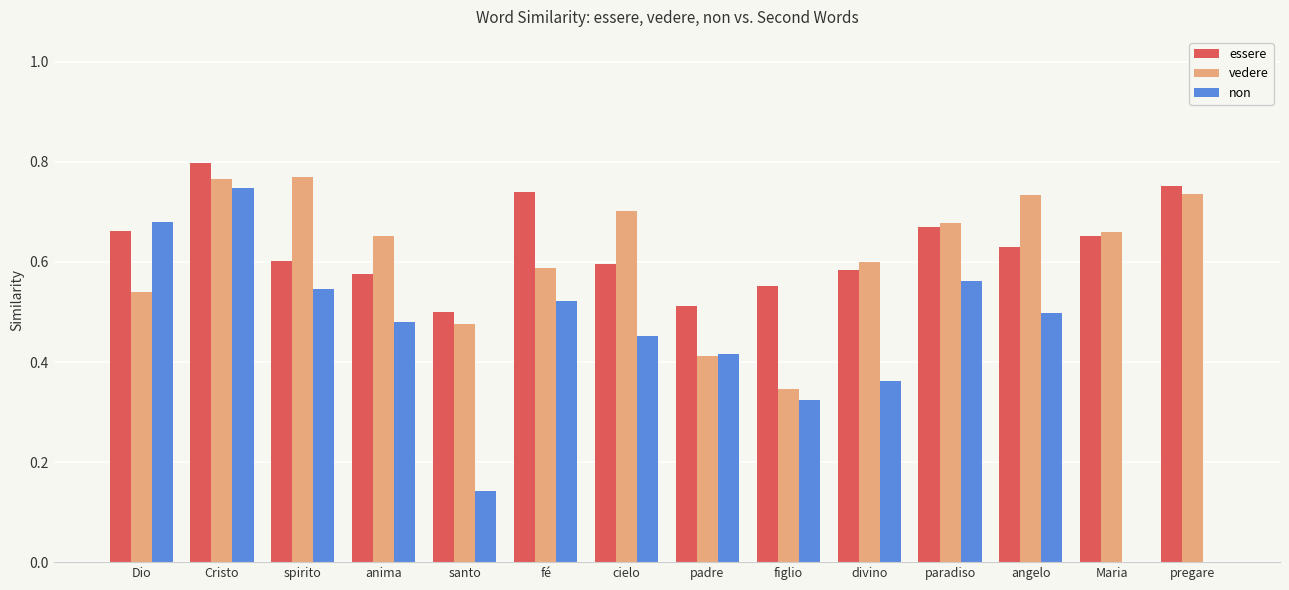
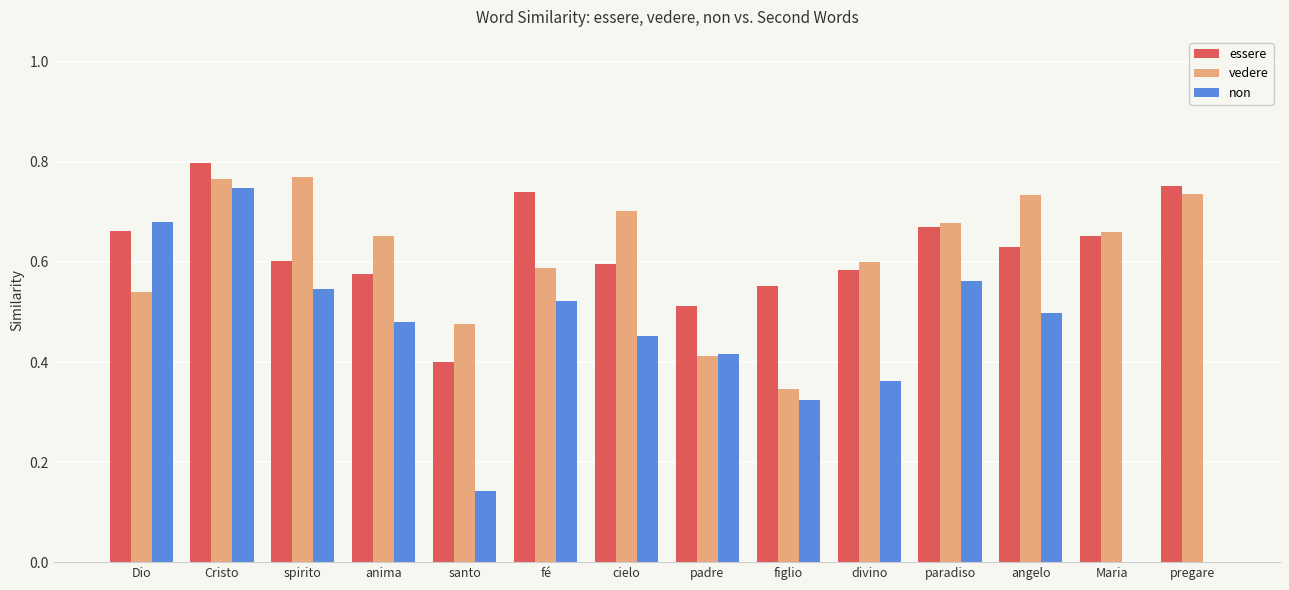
essere, santo: 0.5 -> 0.4
